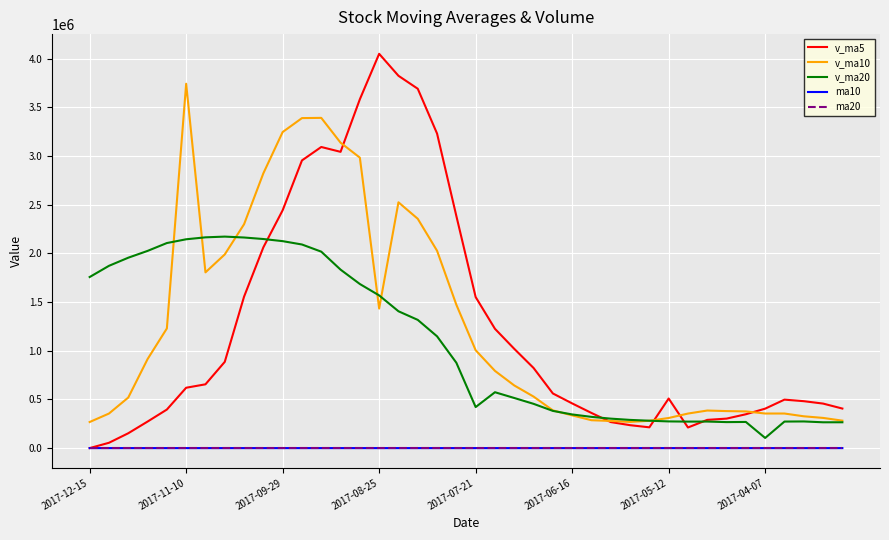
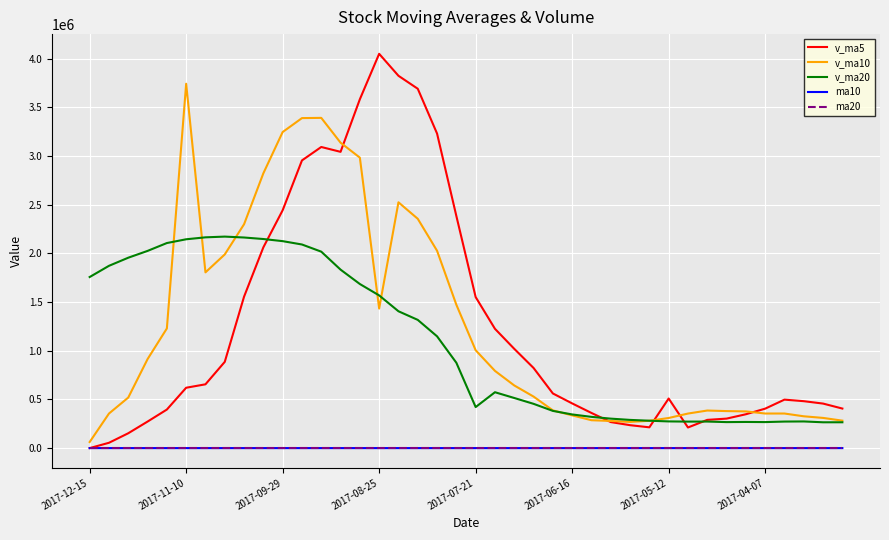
v_ma10, 2017-12-15: 300000 -> 100000
v_ma20, 2017-04-07: 100000 -> 300000
